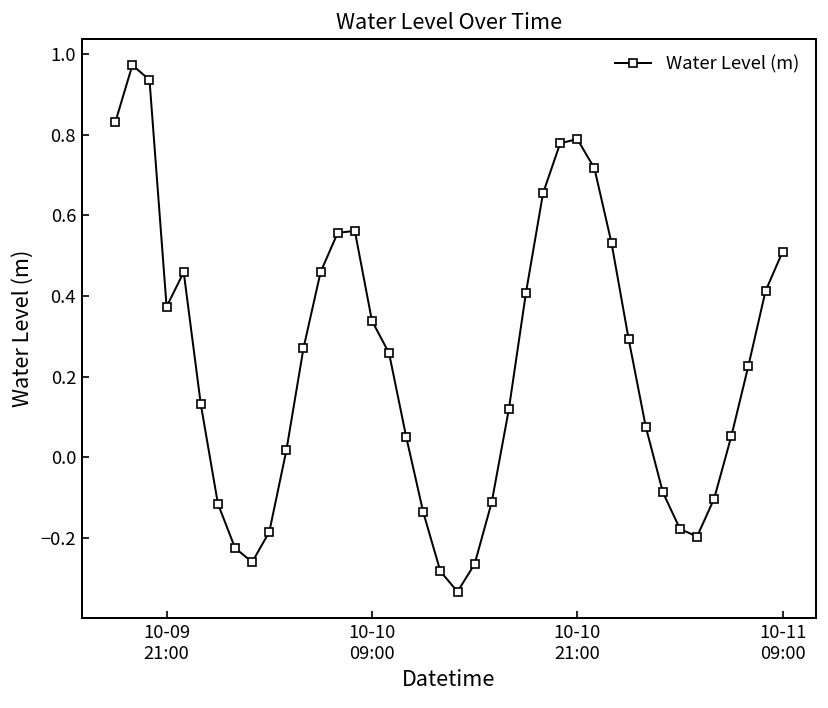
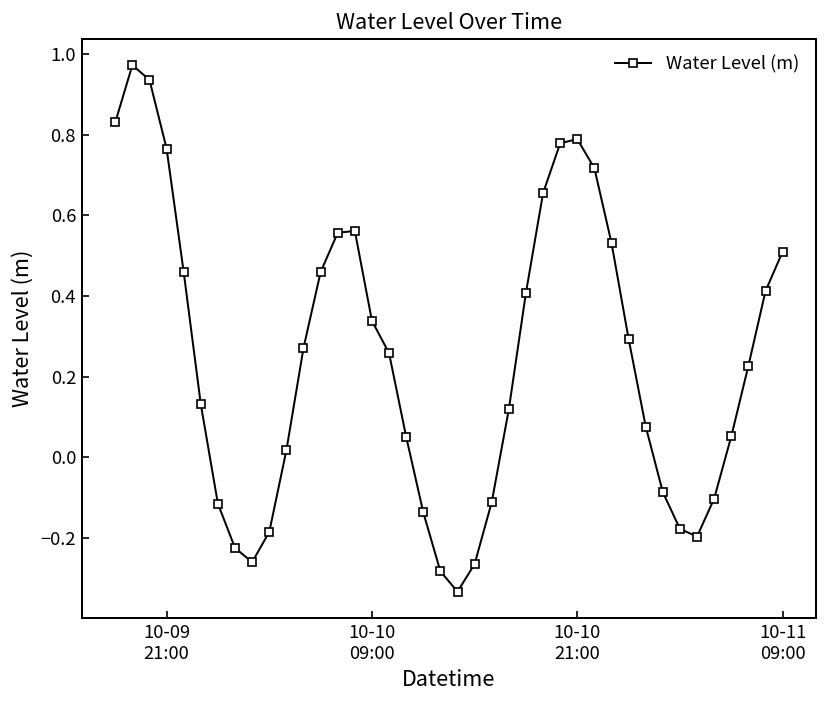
10-09 21:00: 0.37 -> 0.77
